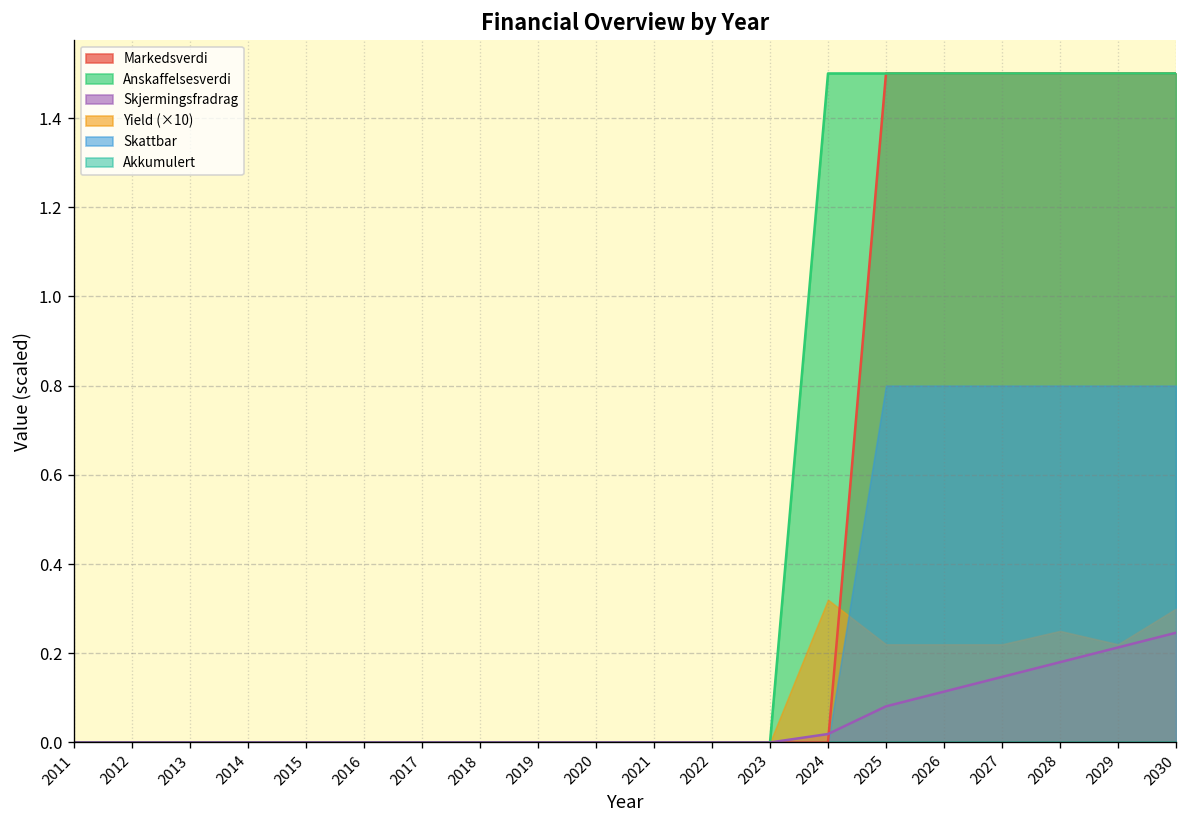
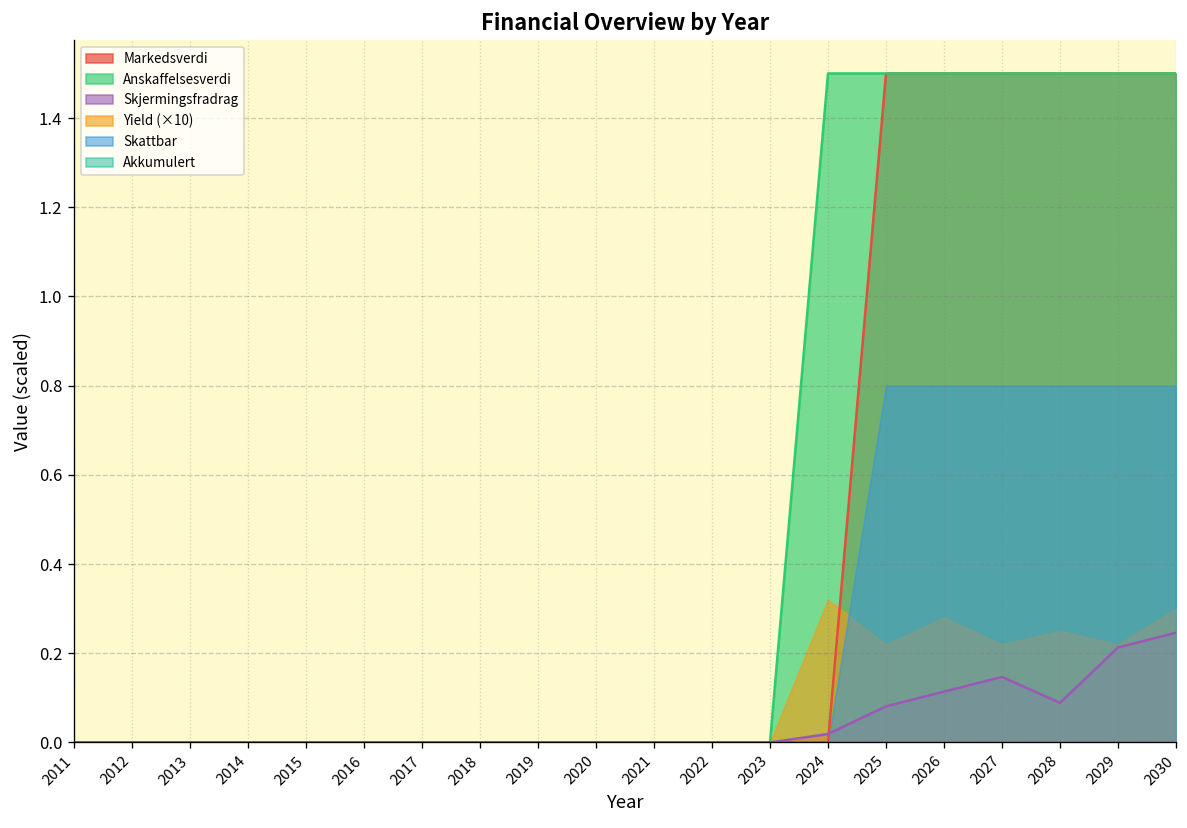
Yield (×10), 2026: 0.22 -> 0.28
Skjermingsfradrag, 2028: 0.18 -> 0.09
